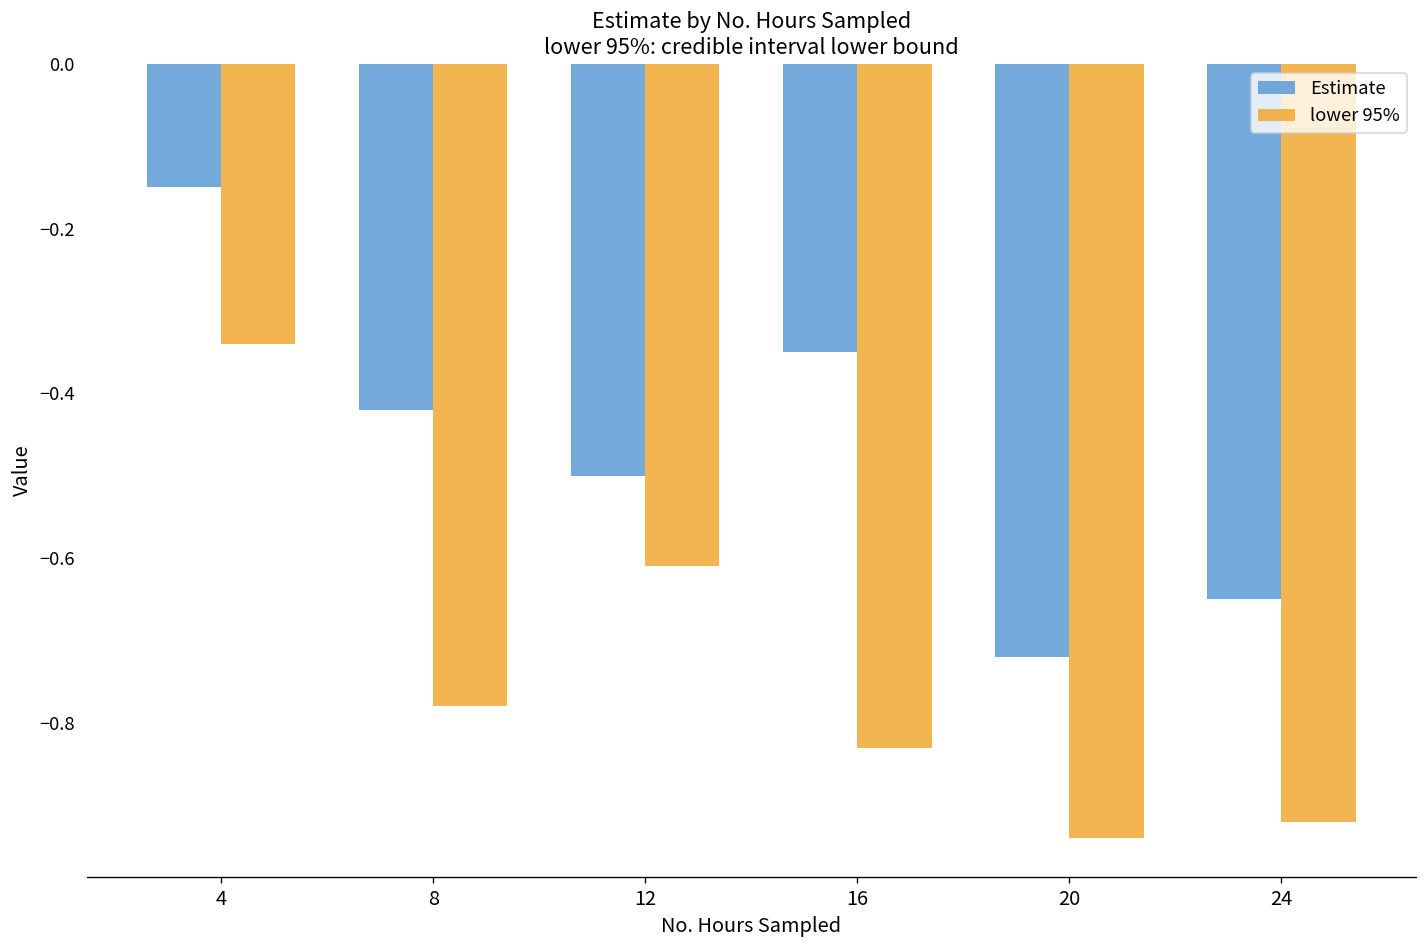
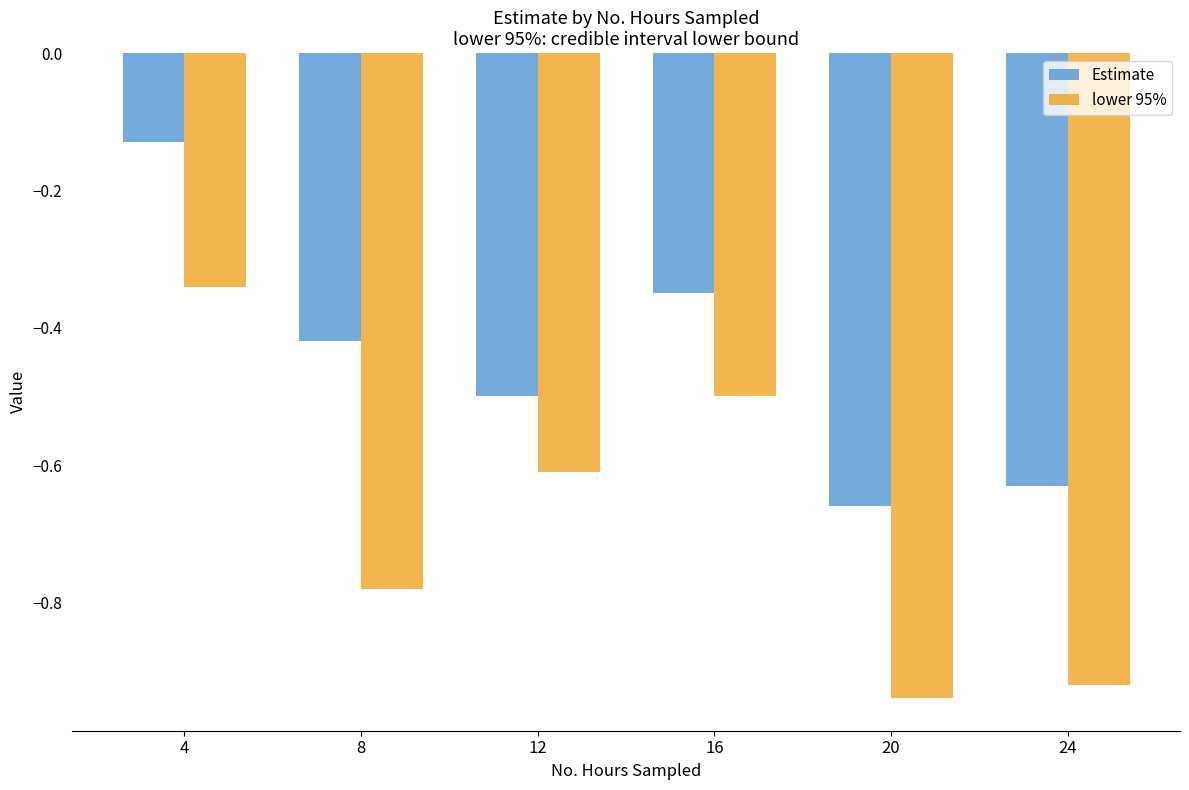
Estimate, 4: -0.15 -> -0.13
lower 95%, 16: -0.83 -> -0.50
Estimate, 20: -0.72 -> -0.66
Estimate, 24: -0.65 -> -0.63
